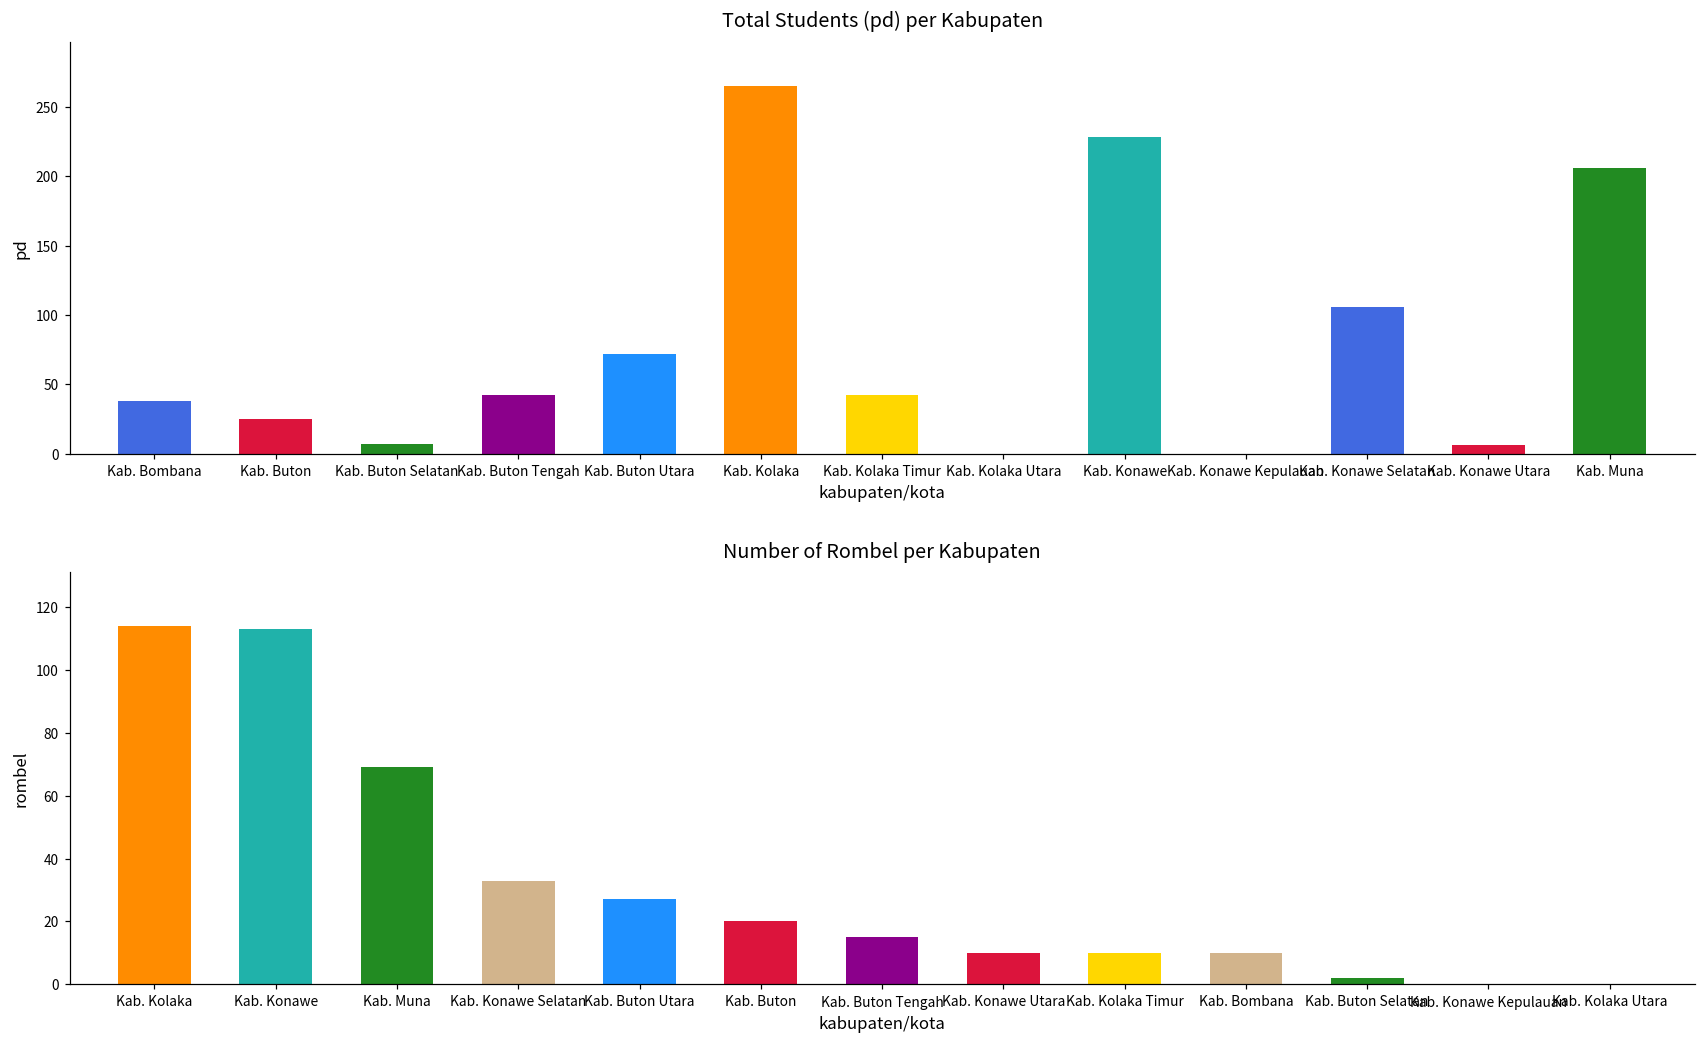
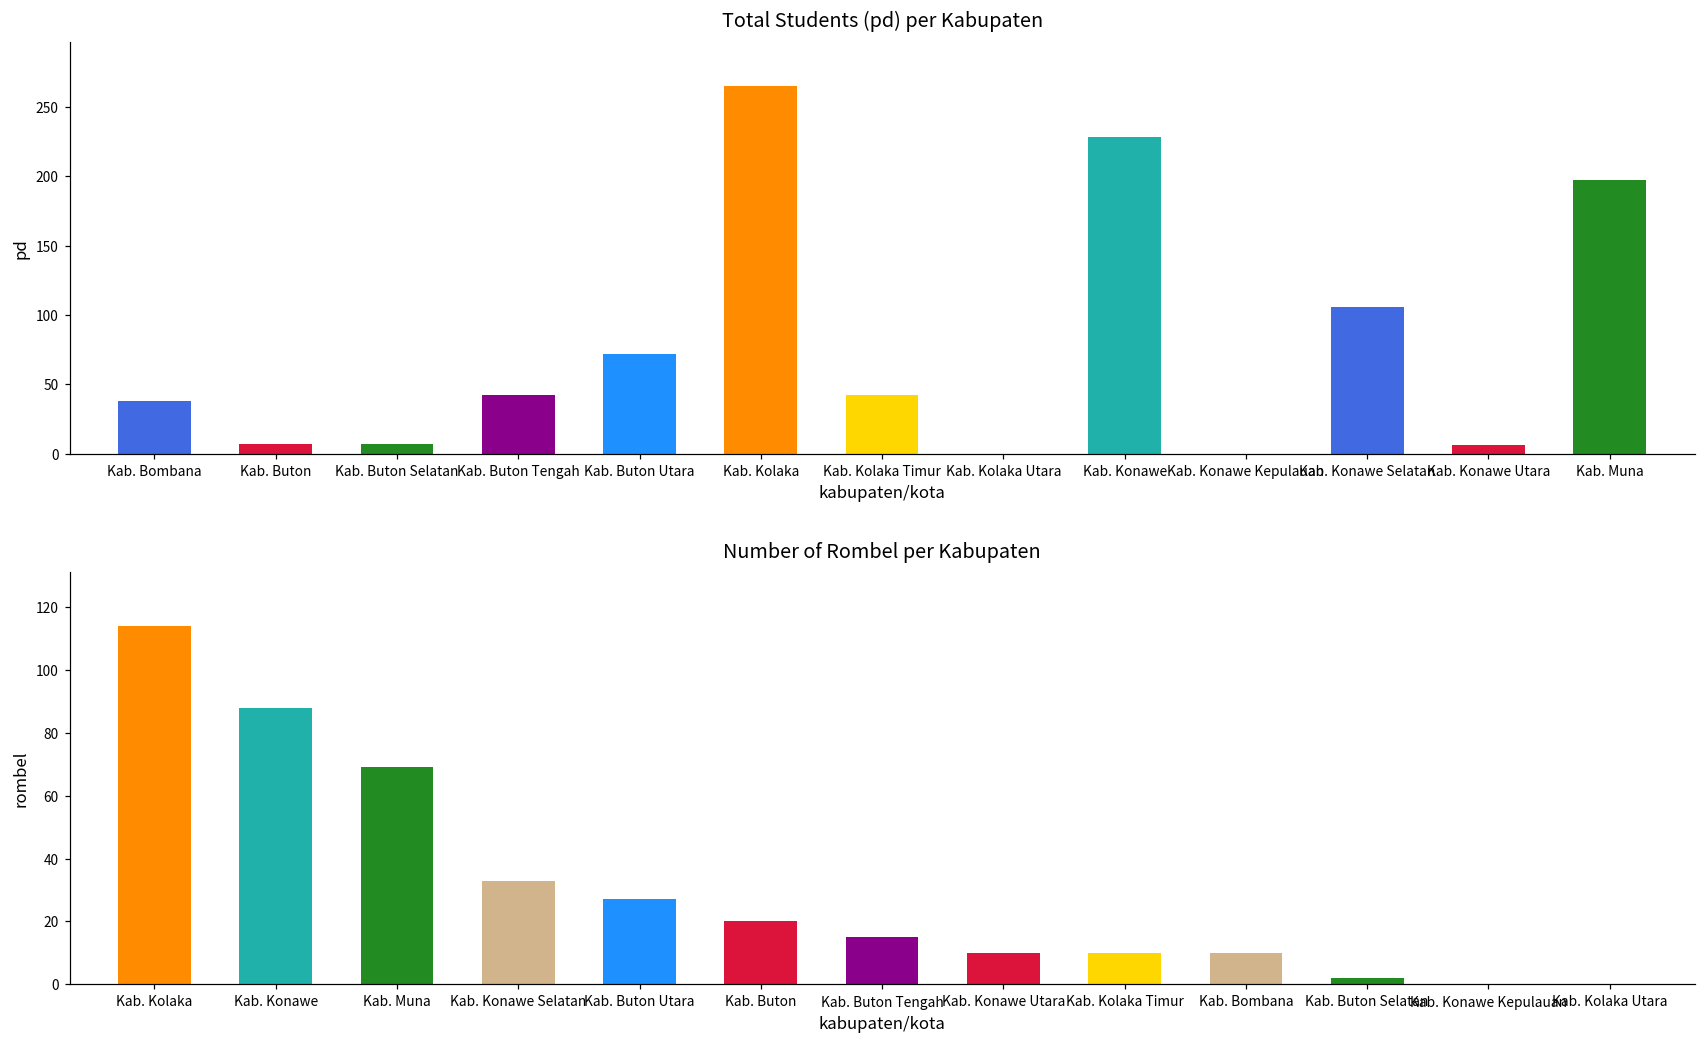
Total Students (pd) per Kabupaten, Kab. Buton: 25 -> 7
Total Students (pd) per Kabupaten, Kab. Muna: 206 -> 197
Number of Rombel per Kabupaten, Kab. Konawe: 113 -> 88
